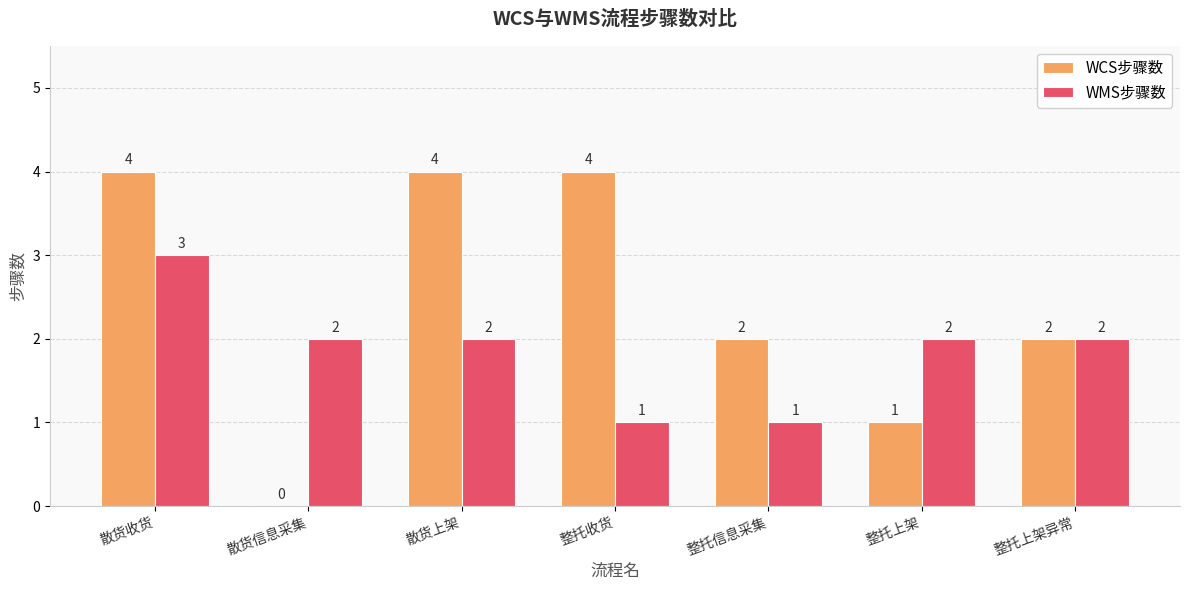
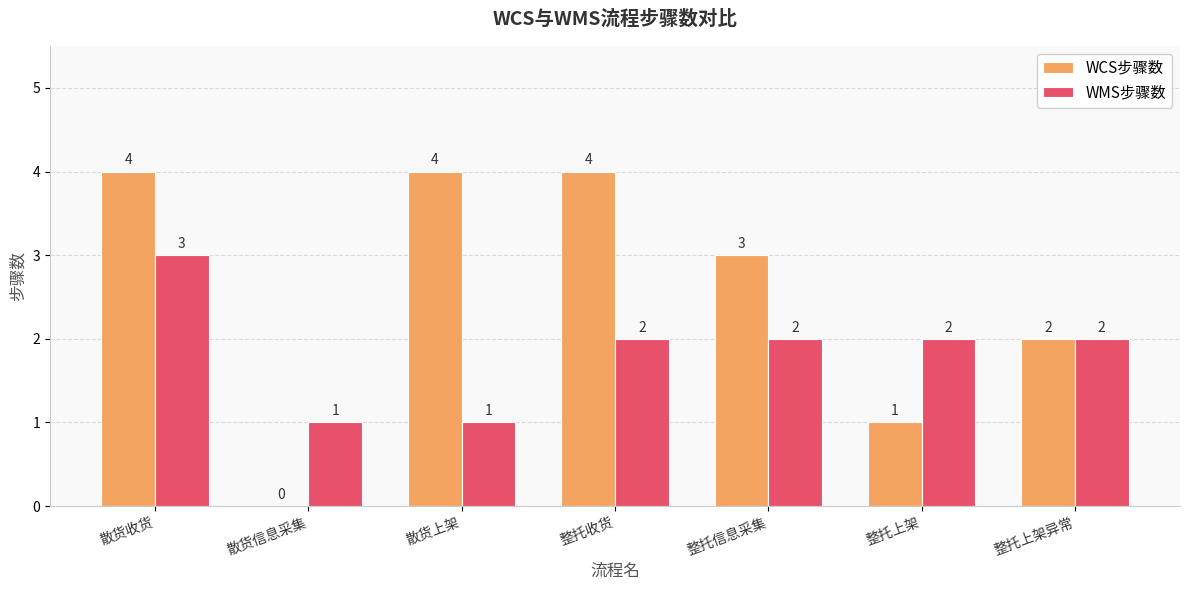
WMS步骤数, 散货信息采集: 2 -> 1
WMS步骤数, 散货上架: 2 -> 1
WMS步骤数, 整托收货: 1 -> 2
WCS步骤数, 整托信息采集: 2 -> 3
WMS步骤数, 整托信息采集: 1 -> 2
